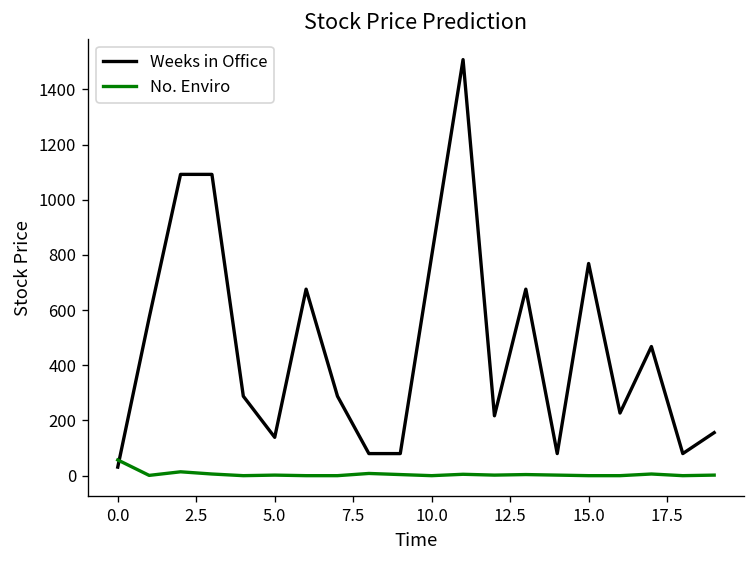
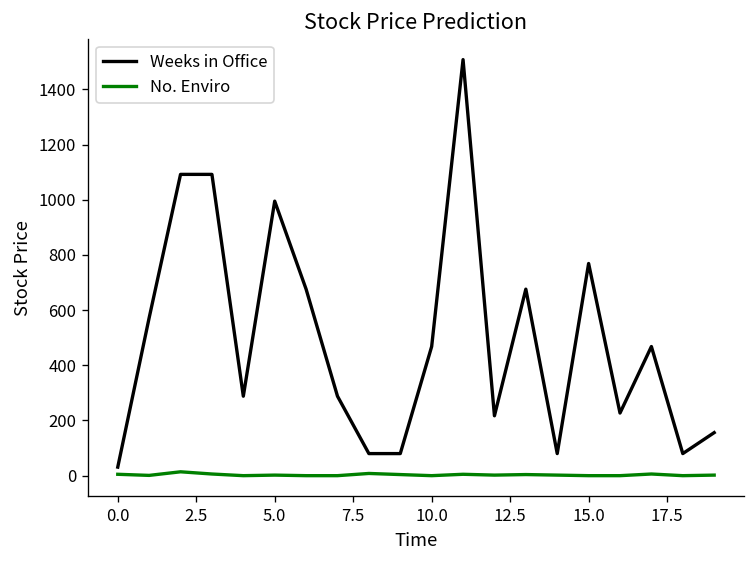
No. Enviro, 0.0: 60 -> 10
Weeks in Office, 5.0: 140 -> 1000
Weeks in Office, 10.0: 800 -> 470
